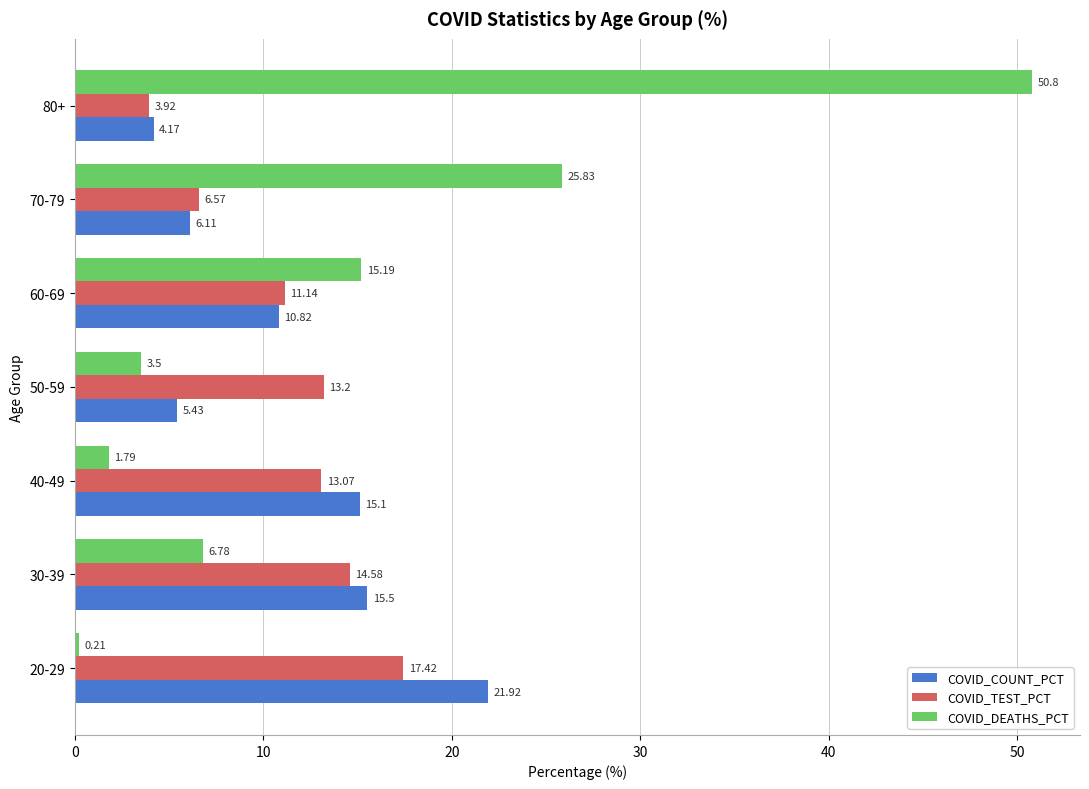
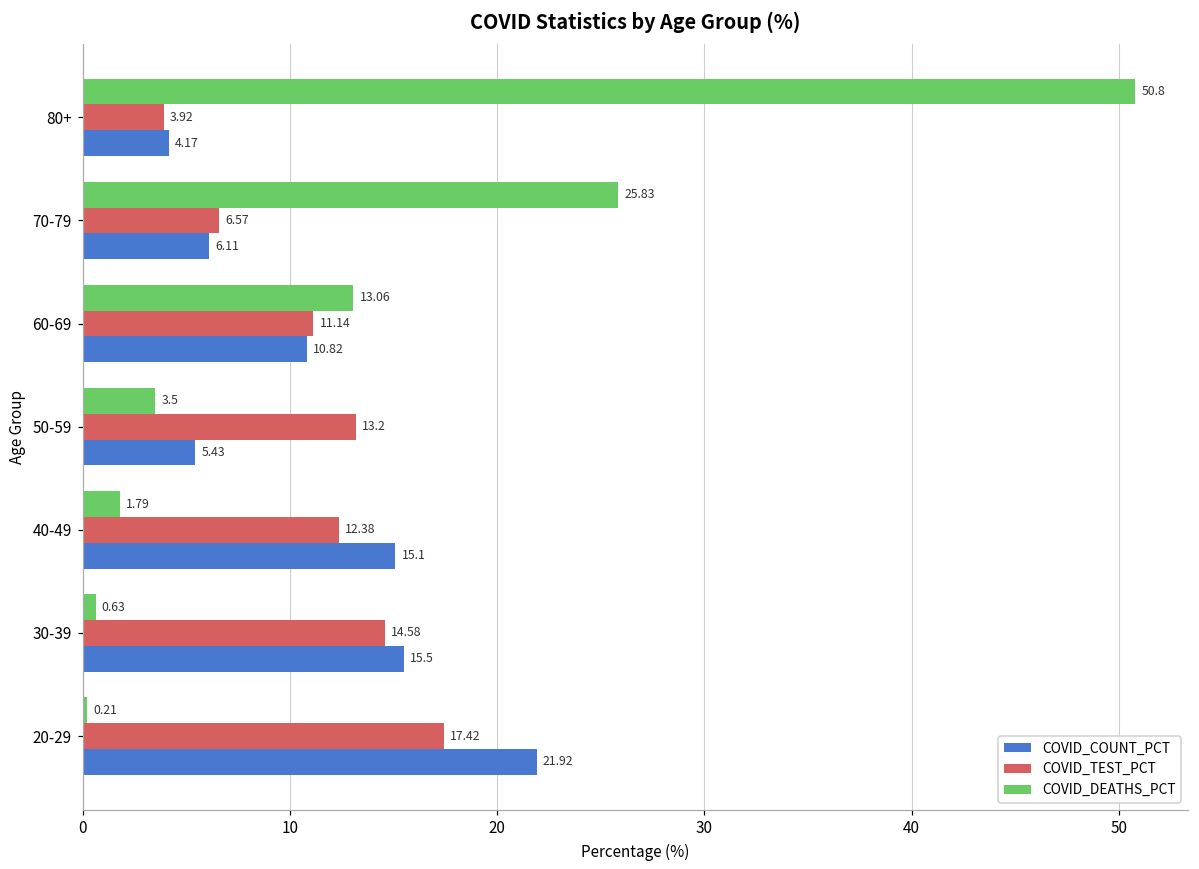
COVID_DEATHS_PCT, 60-69: 15.19 -> 13.06
COVID_TEST_PCT, 40-49: 13.07 -> 12.38
COVID_DEATHS_PCT, 30-39: 6.78 -> 0.63
